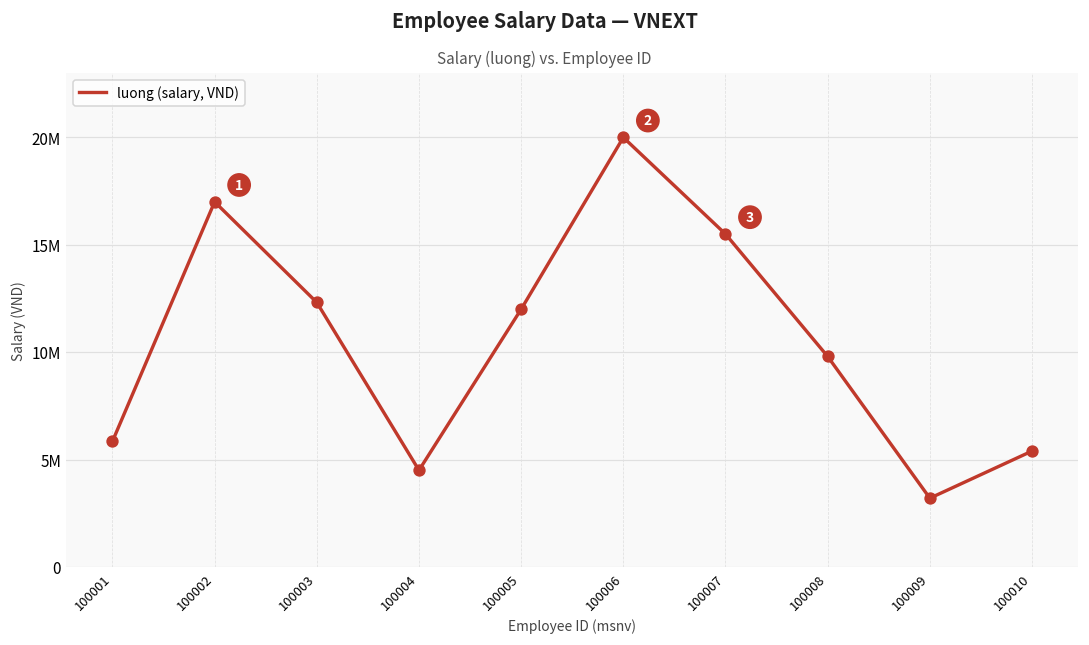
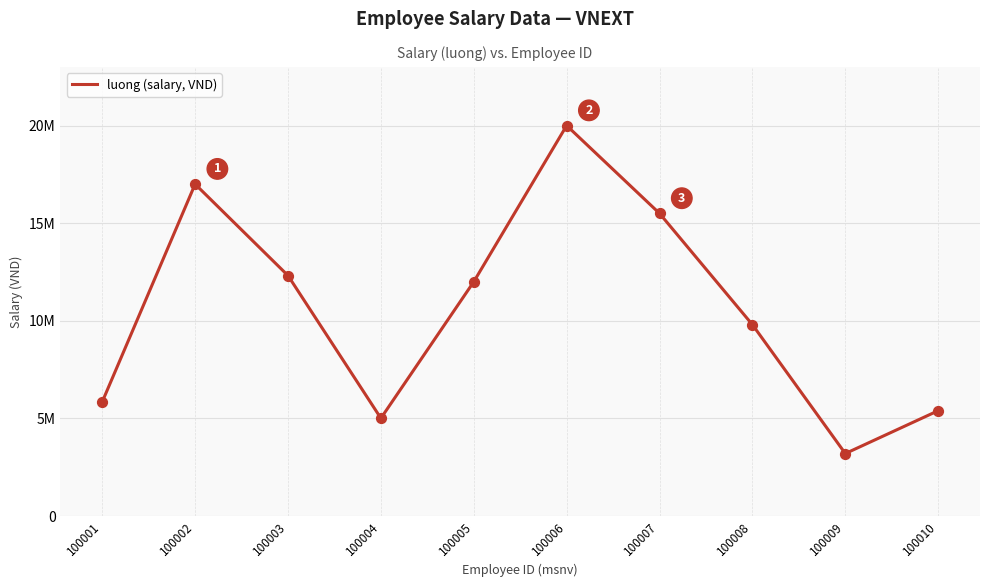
100004: 4500000 -> 5000000
